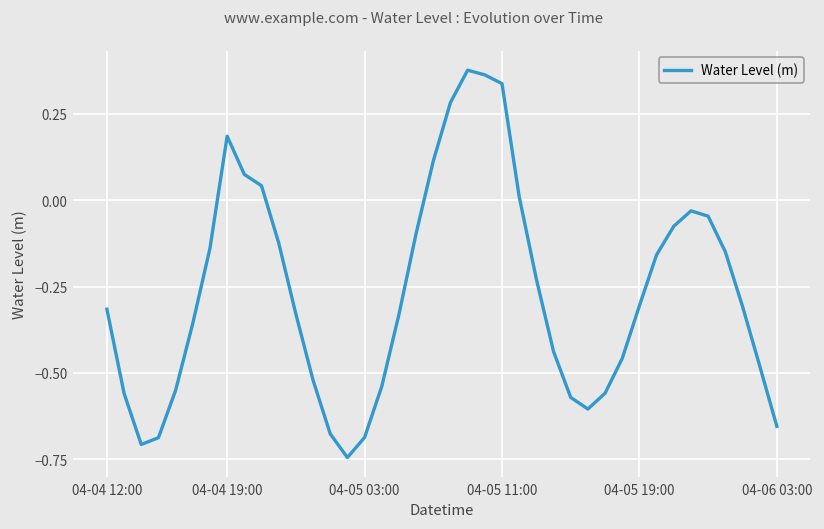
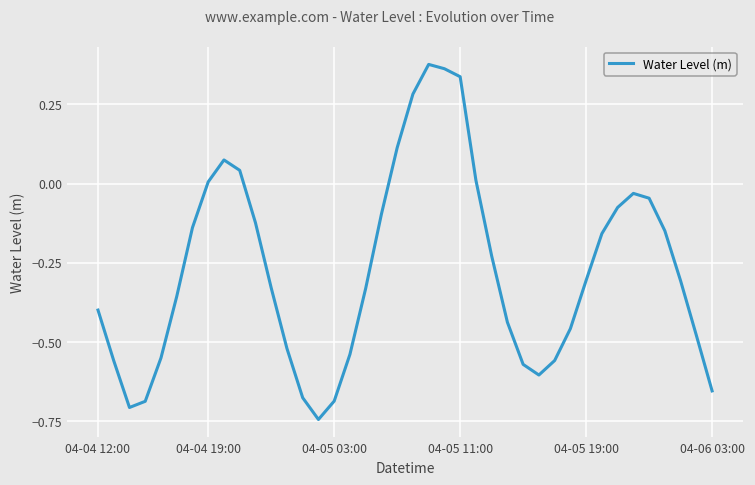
04-04 12:00: -0.32 -> -0.40
04-04 19:00: 0.19 -> 0.01
